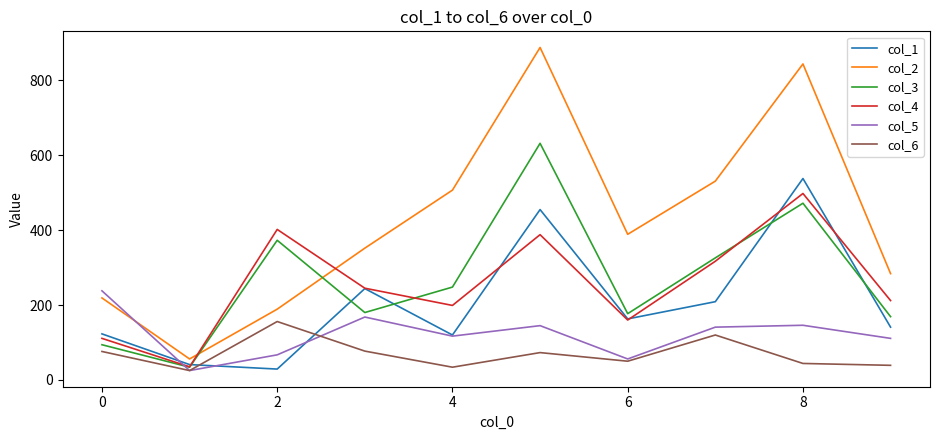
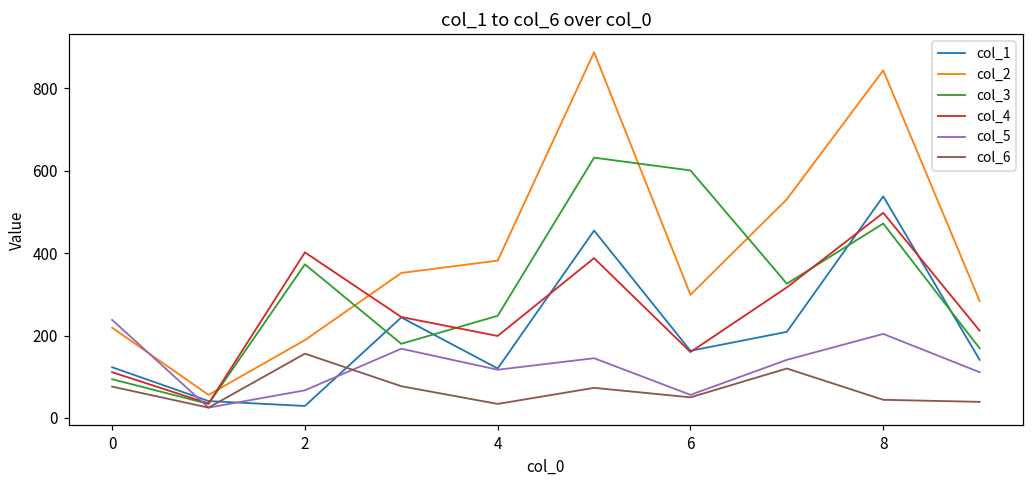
col_2, 4: 510 -> 380
col_2, 6: 390 -> 300
col_3, 6: 180 -> 600
col_5, 8: 150 -> 200
